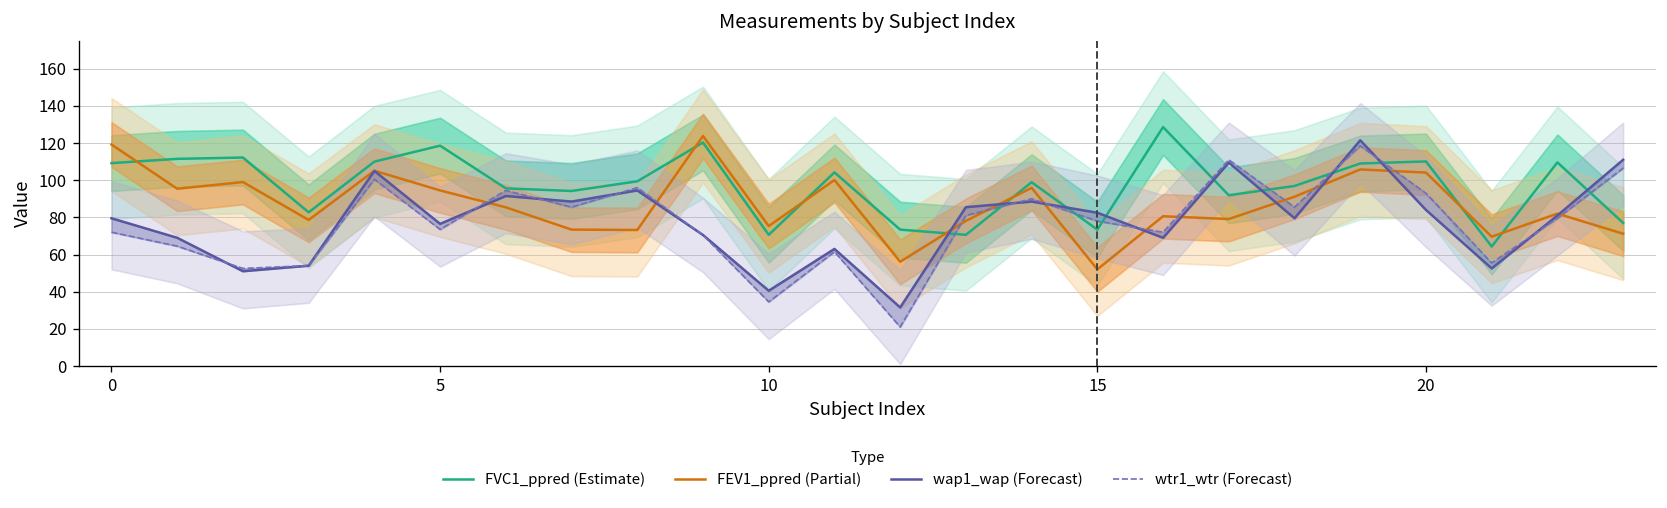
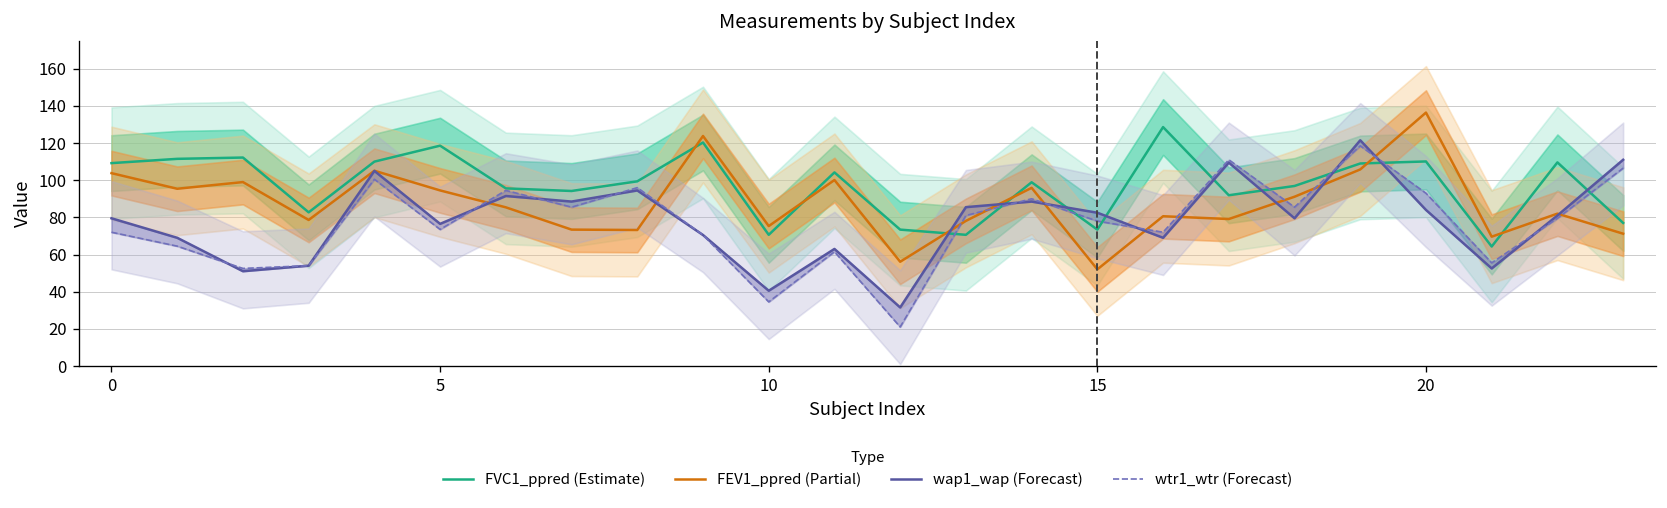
FEV1_ppred (Partial), 0: 119 -> 104
FEV1_ppred (Partial), 20: 104 -> 136
